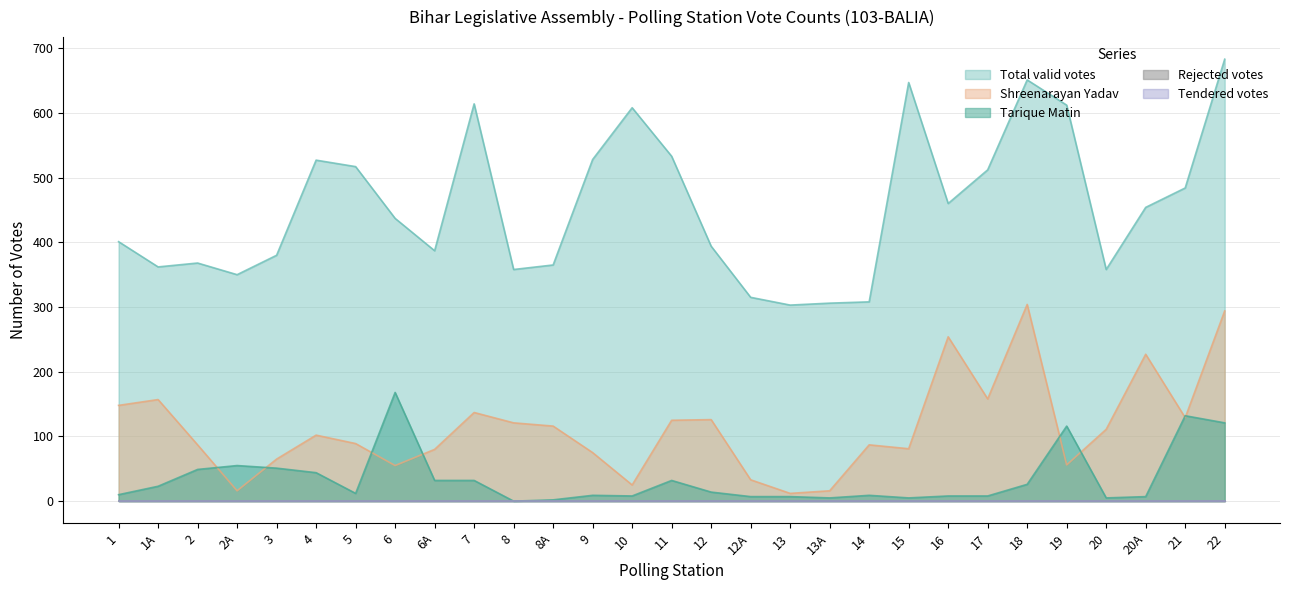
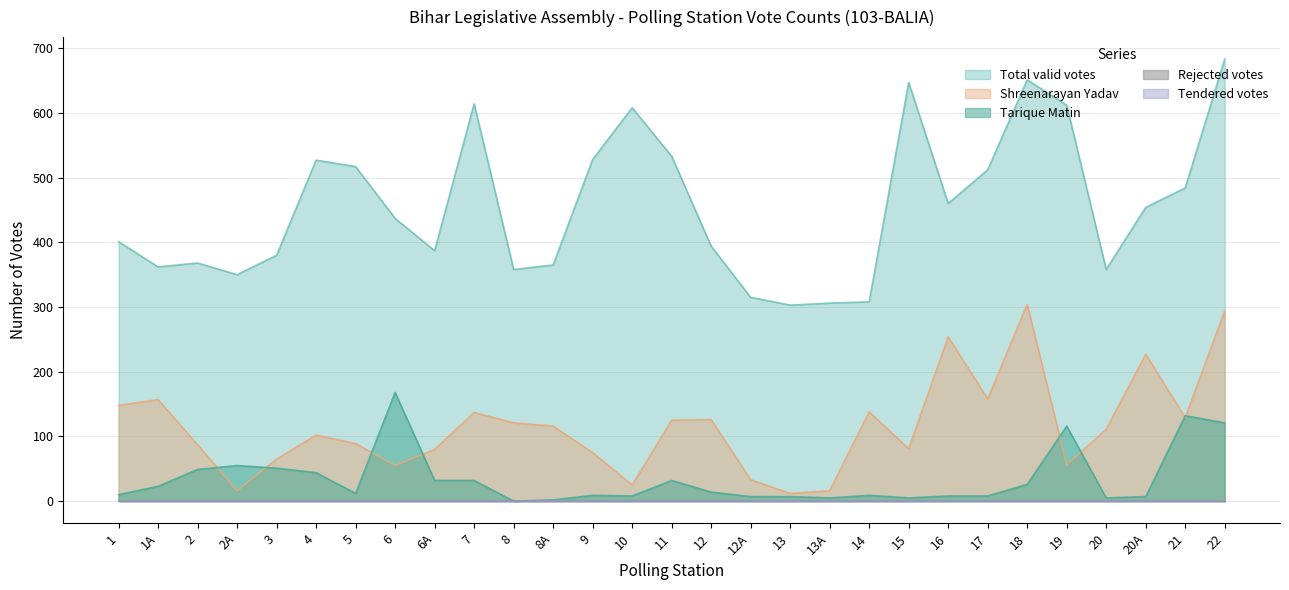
Shreenarayan Yadav, 14: 90 -> 140
